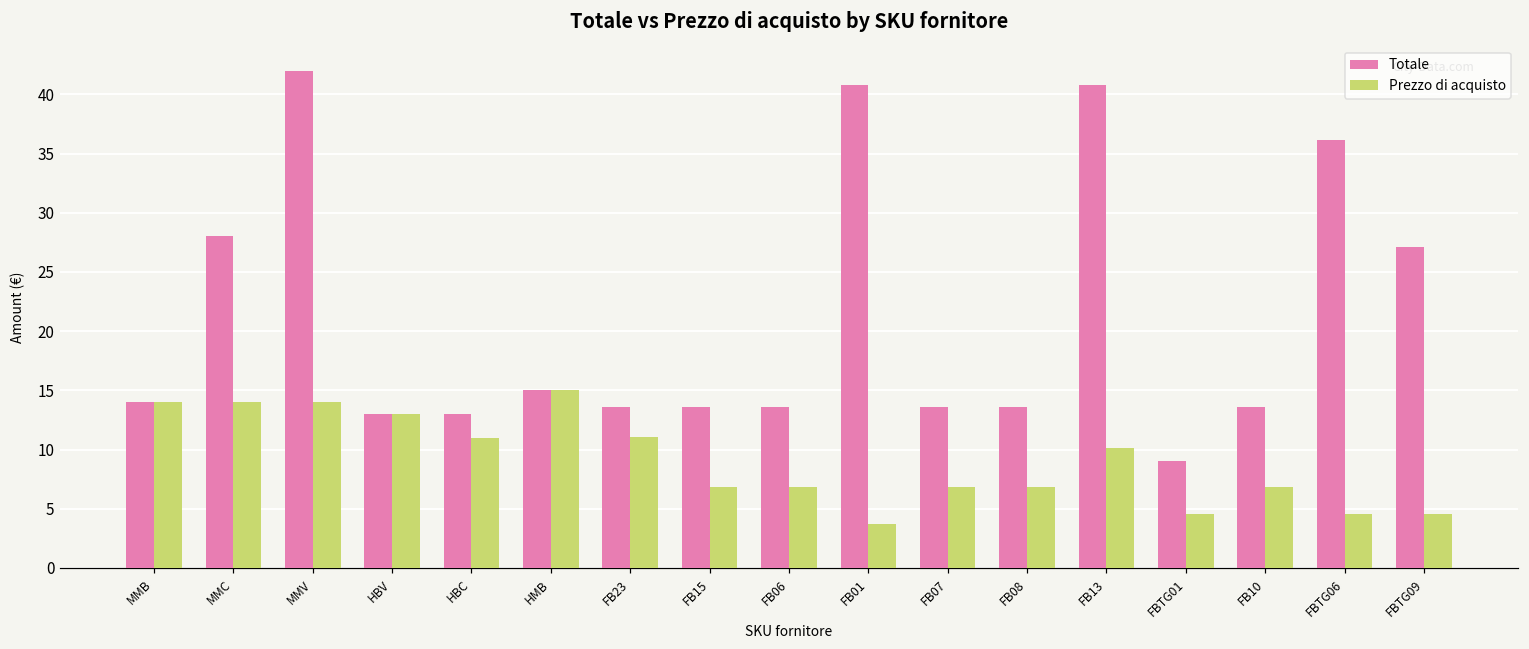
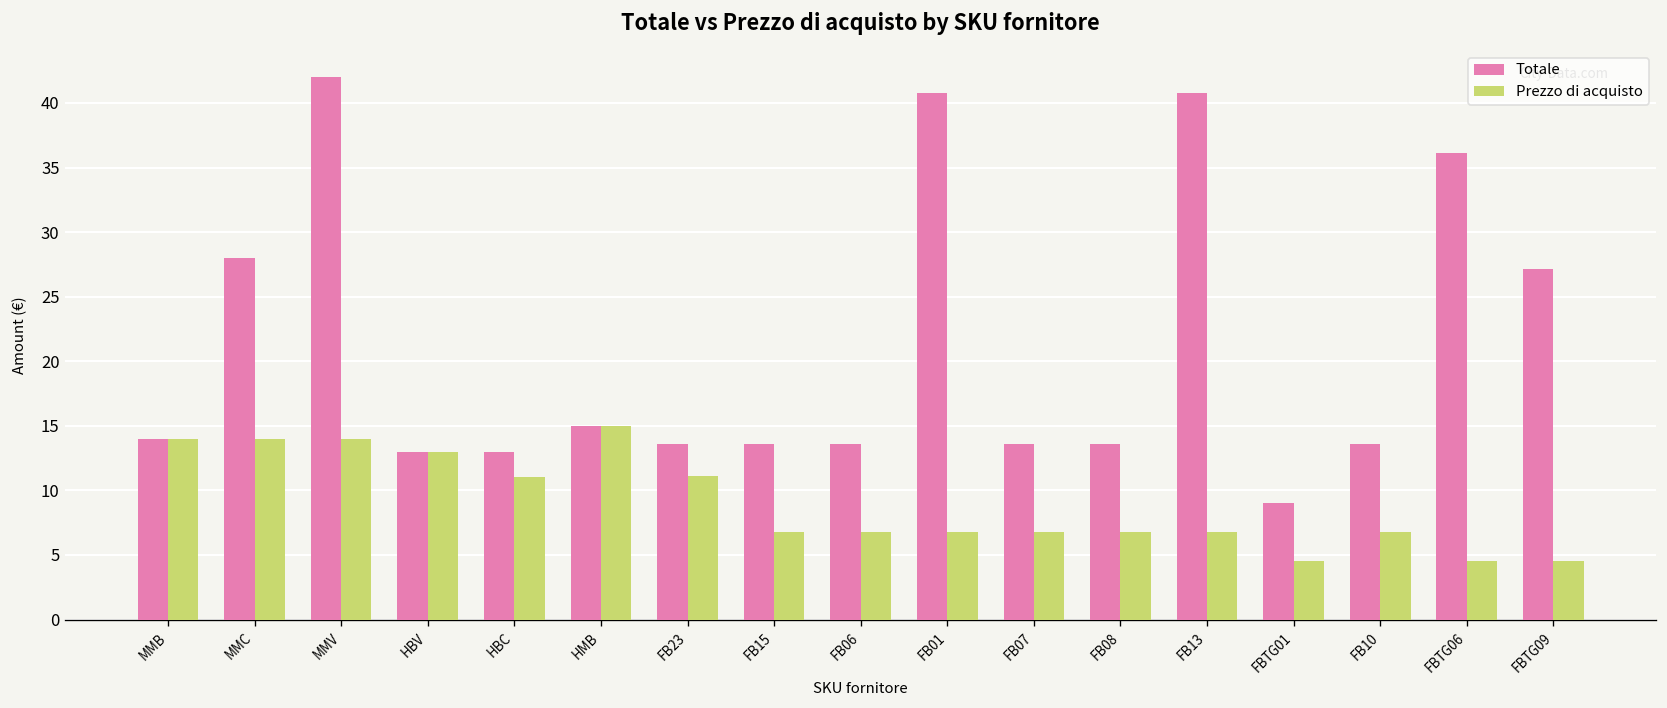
Prezzo di acquisto, FB01: 3.7 -> 6.8
Prezzo di acquisto, FB13: 10.1 -> 6.8
